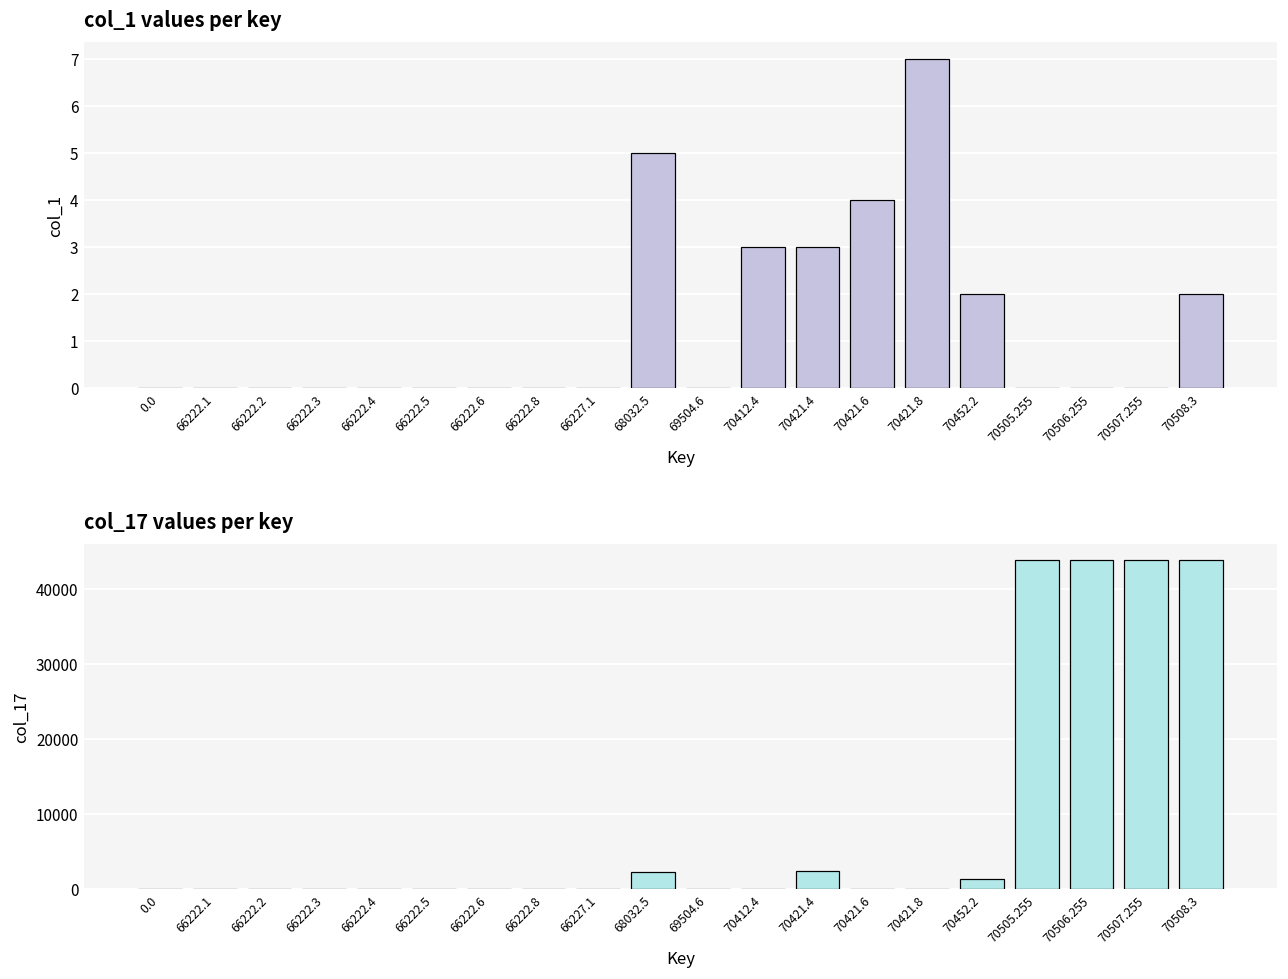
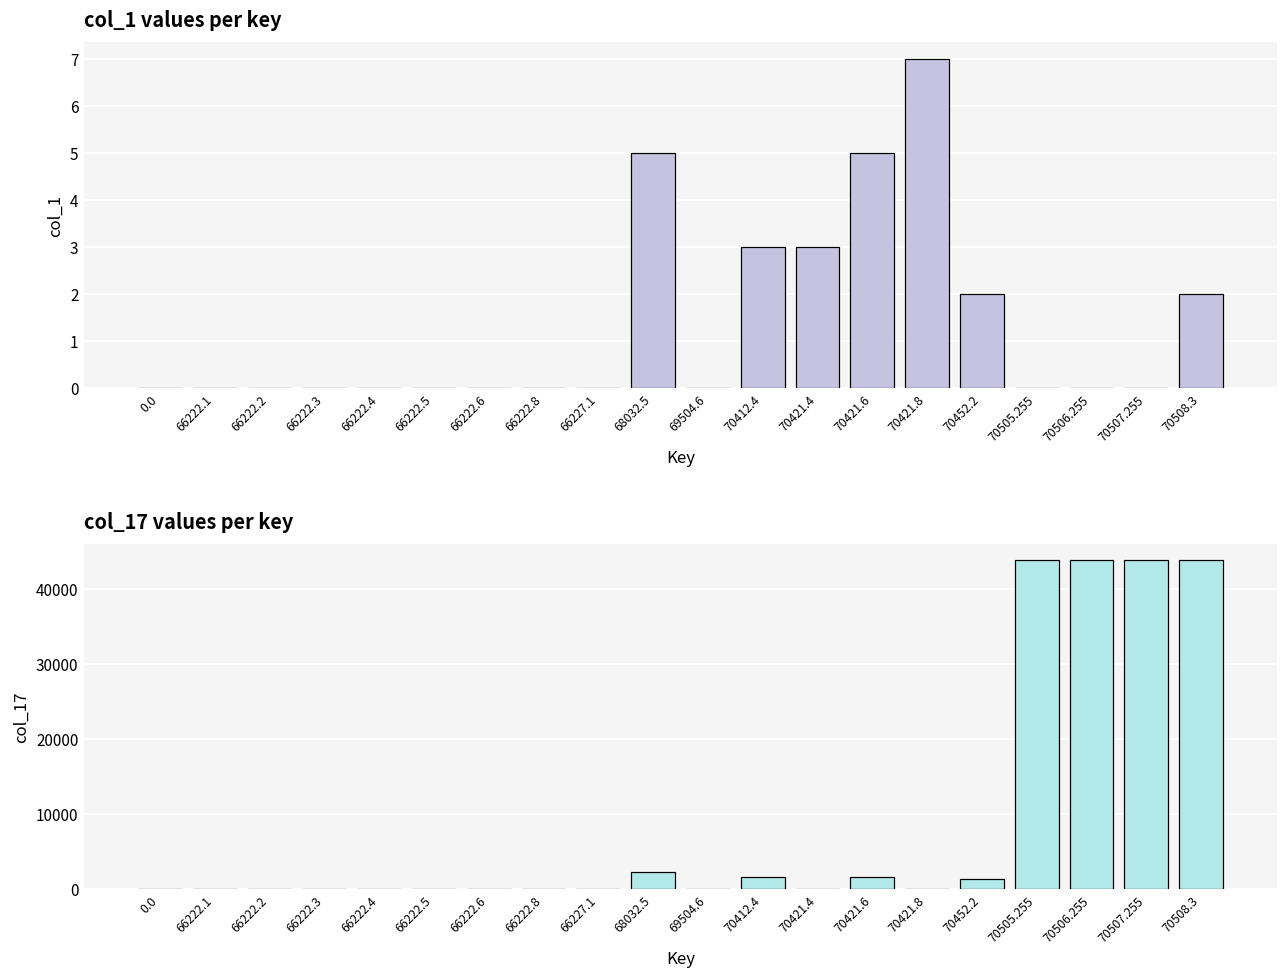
col_1 values per key, 70421.6: 4 -> 5
col_17 values per key, 70412.4: 0 -> 2000
col_17 values per key, 70421.4: 2000 -> 0
col_17 values per key, 70421.6: 0 -> 2000
